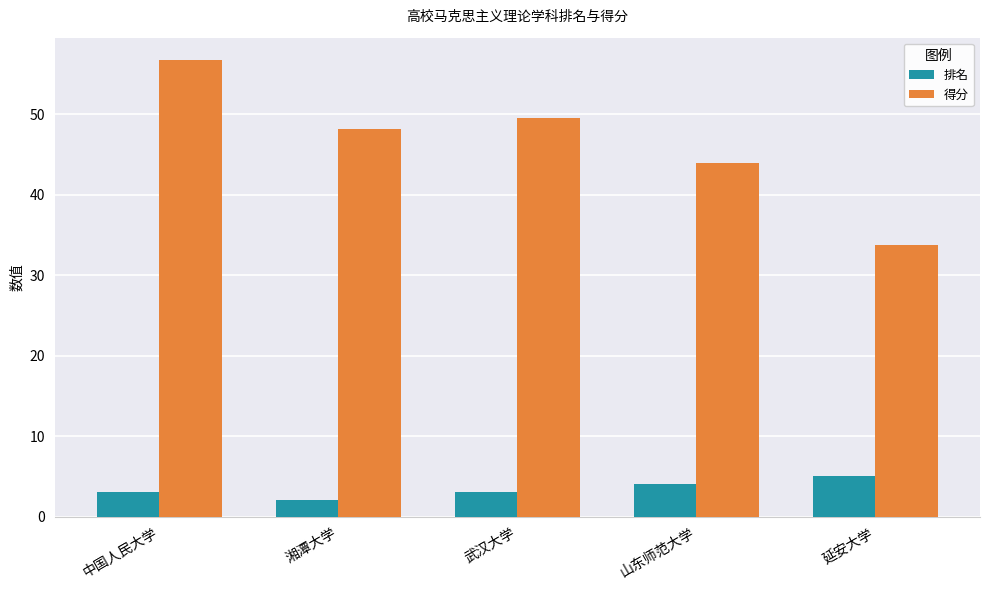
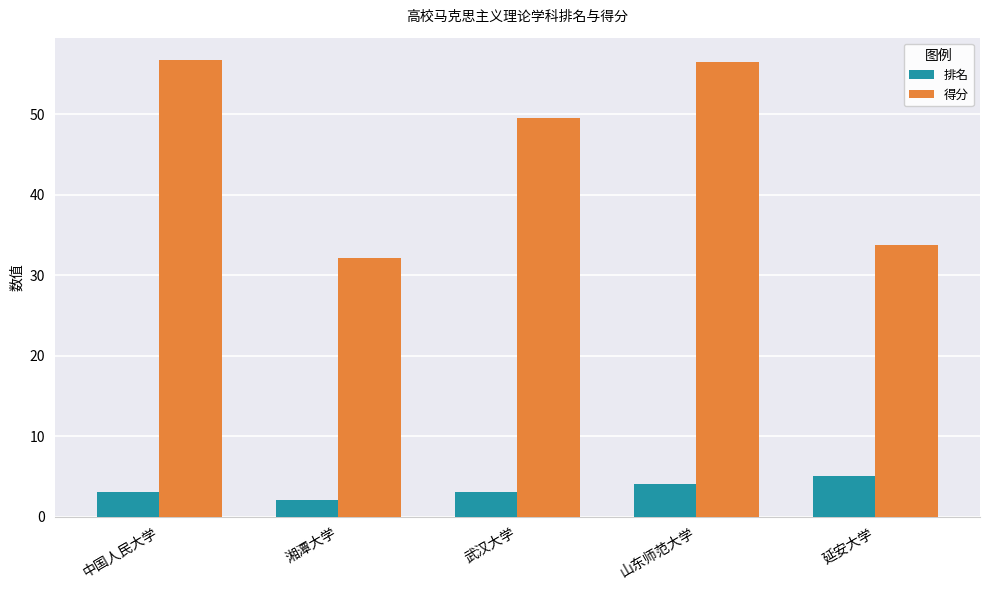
得分, 湘潭大学: 48 -> 32
得分, 山东师范大学: 44 -> 57
